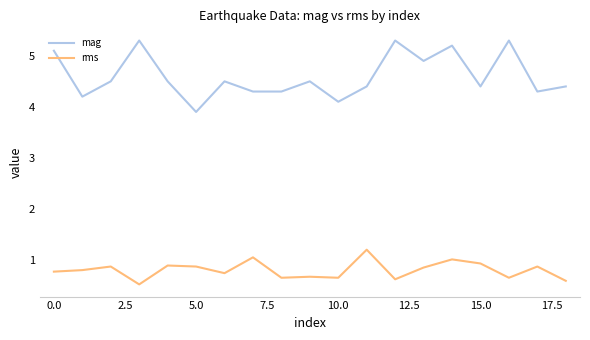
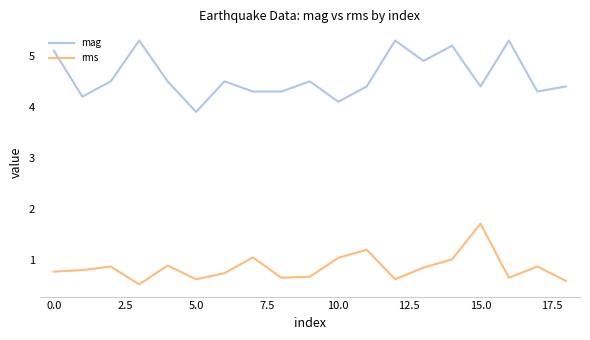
rms, 5.0: 0.9 -> 0.6
rms, 10.0: 0.7 -> 1.0
rms, 15.0: 0.9 -> 1.7
